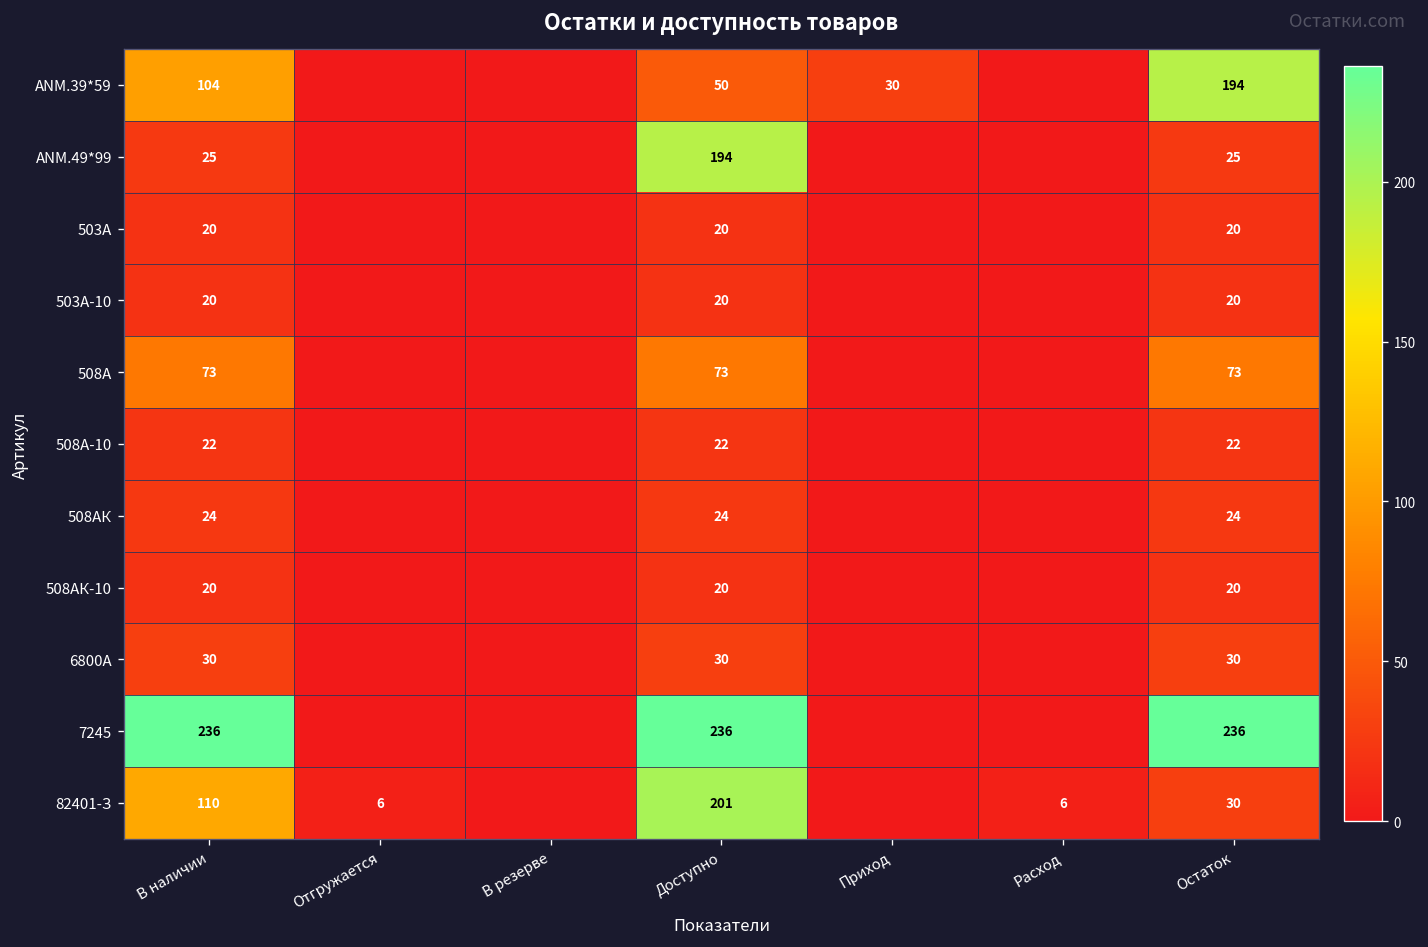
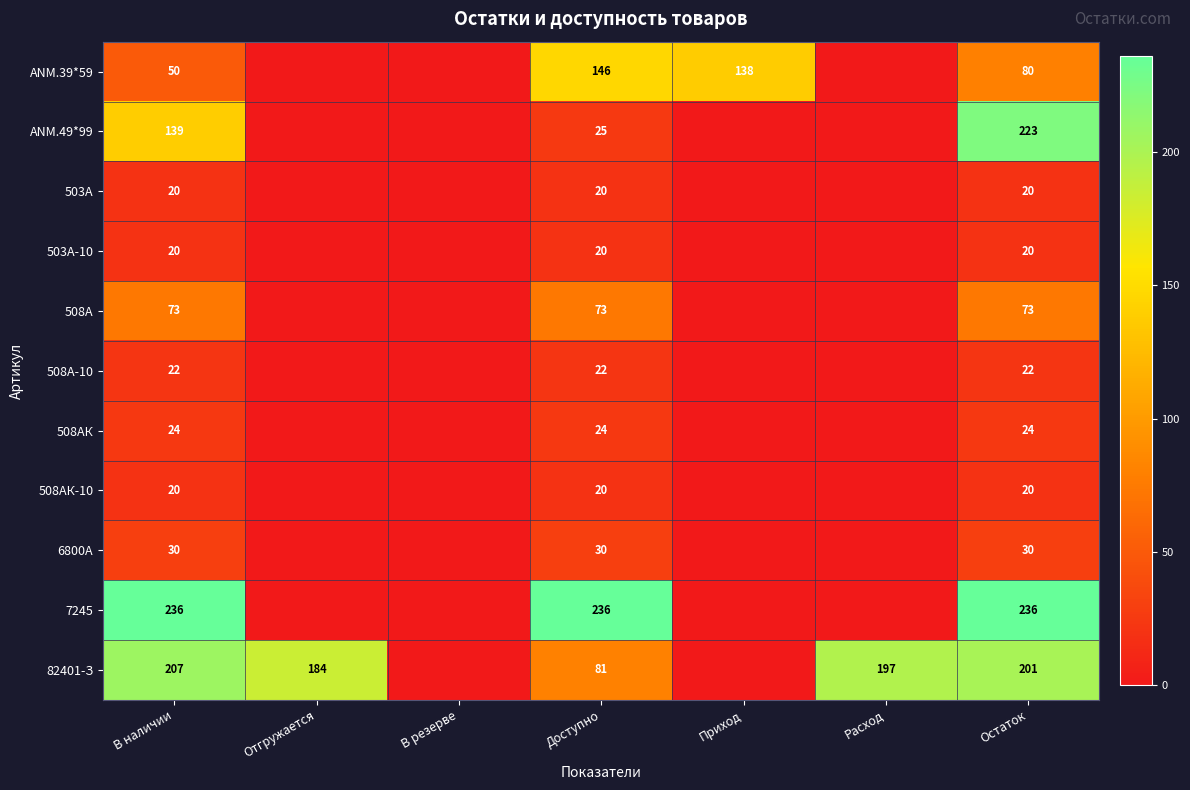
ANM.39*59, В наличии: 104 -> 50
ANM.39*59, Доступно: 50 -> 146
ANM.39*59, Приход: 30 -> 138
ANM.39*59, Остаток: 194 -> 80
ANM.49*99, В наличии: 25 -> 139
ANM.49*99, Доступно: 194 -> 25
ANM.49*99, Остаток: 25 -> 223
82401-З, В наличии: 110 -> 207
82401-З, Отгружается: 6 -> 184
82401-З, Доступно: 201 -> 81
82401-З, Расход: 6 -> 197
82401-З, Остаток: 30 -> 201
